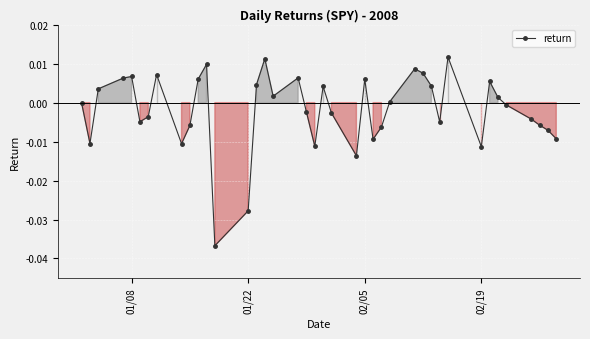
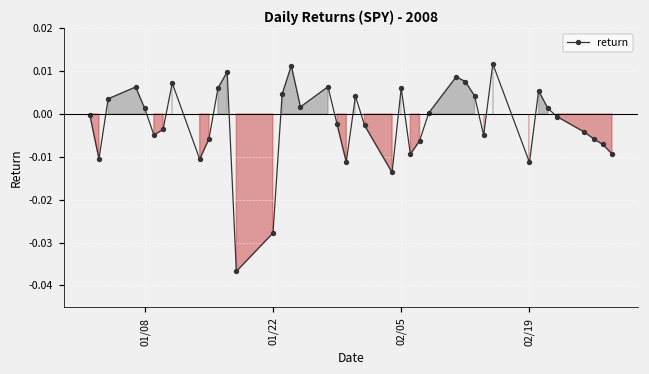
01/08: 0.007 -> 0.001
